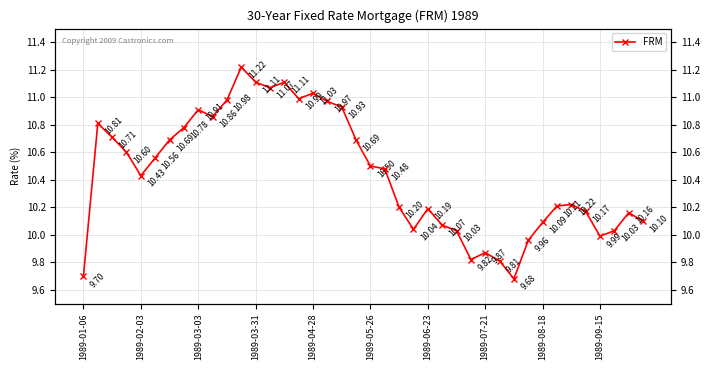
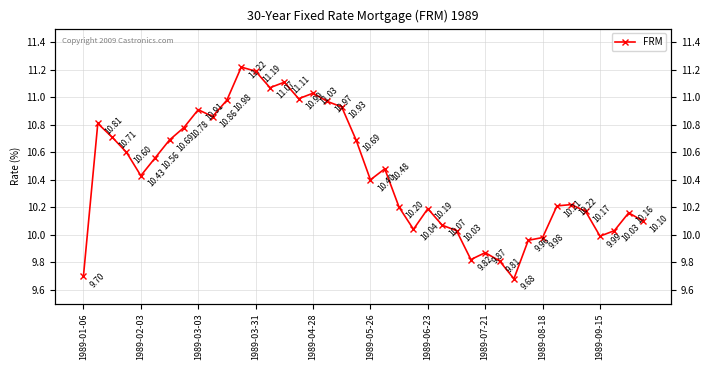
1989-03-31: 11.11 -> 11.19
1989-05-26: 10.50 -> 10.40
1989-08-18: 10.09 -> 9.98
